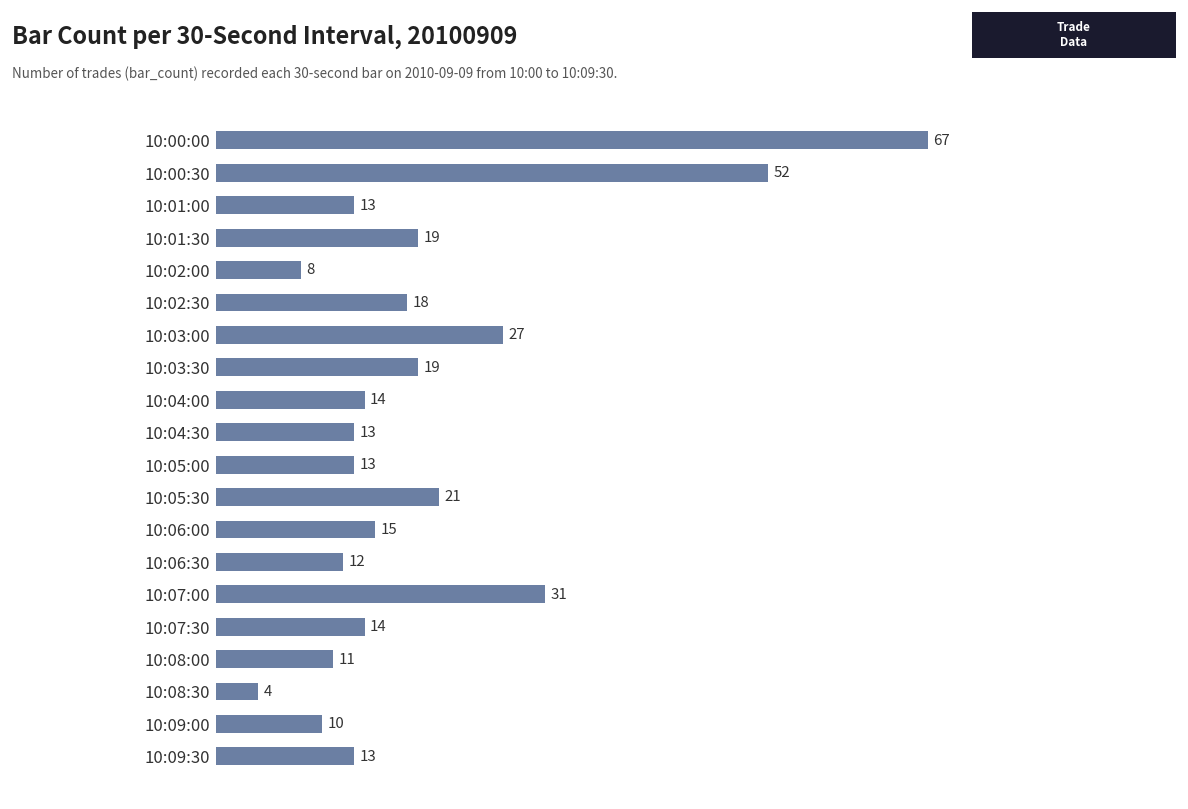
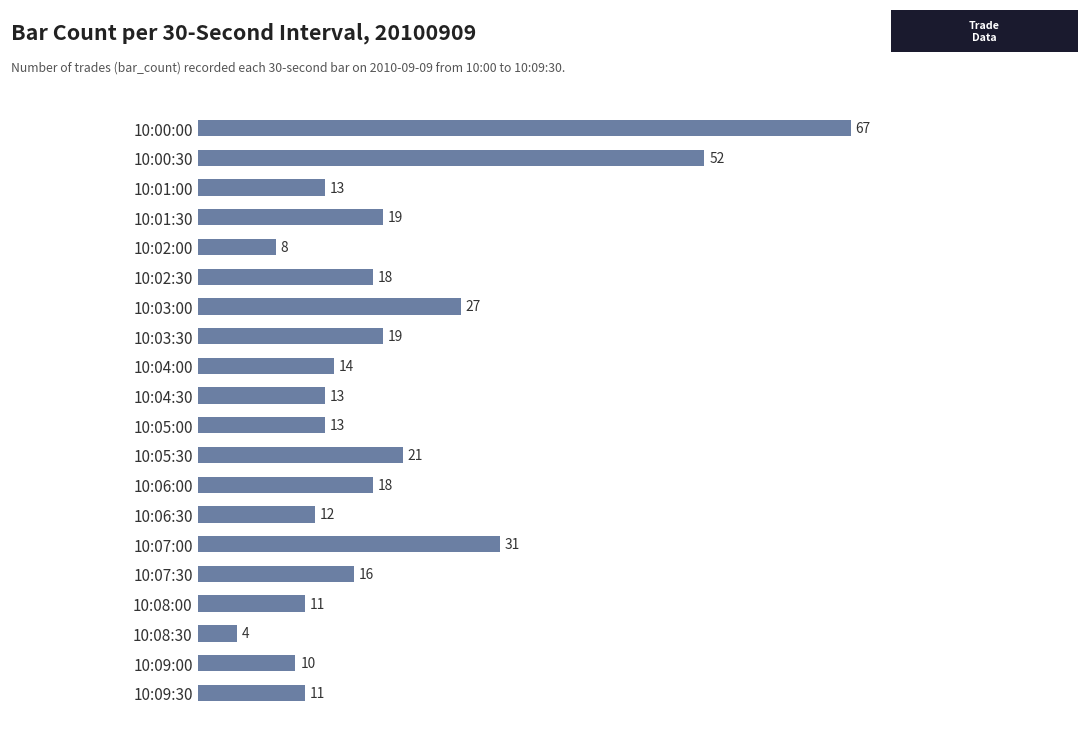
10:06:00: 15 -> 18
10:07:30: 14 -> 16
10:09:30: 13 -> 11
